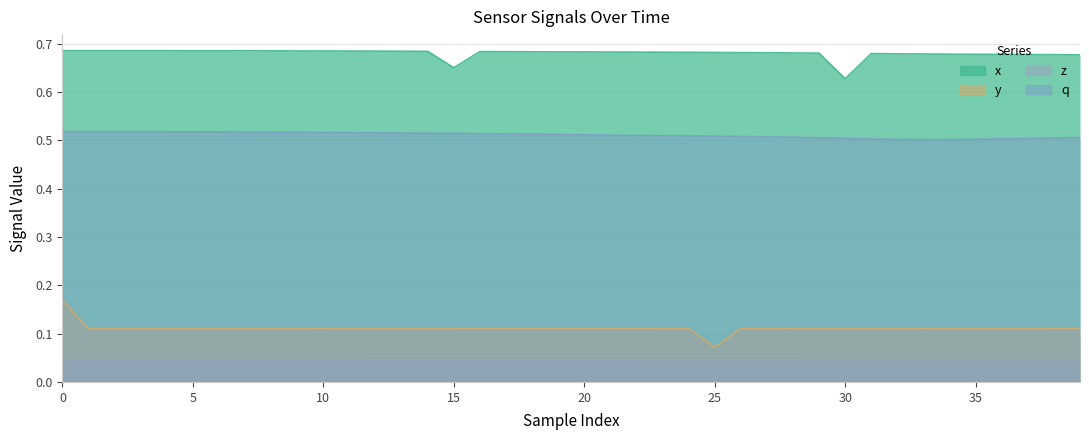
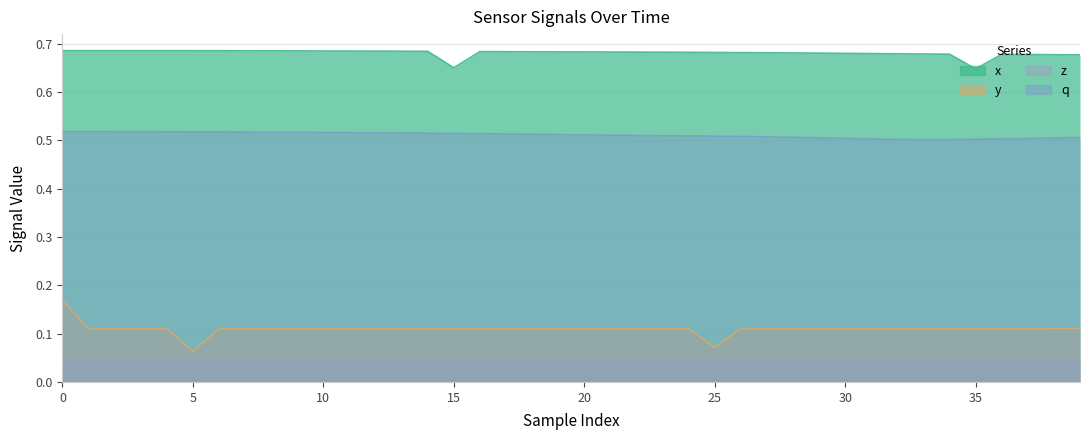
y, 5: 0.11 -> 0.06
x, 30: 0.63 -> 0.68
x, 35: 0.68 -> 0.65
